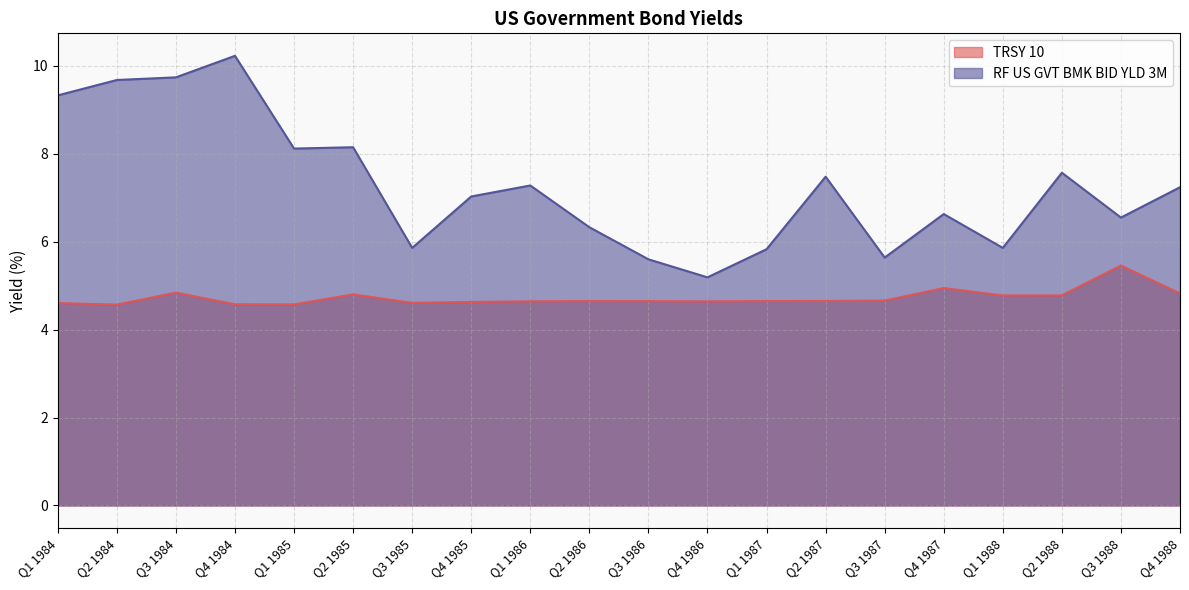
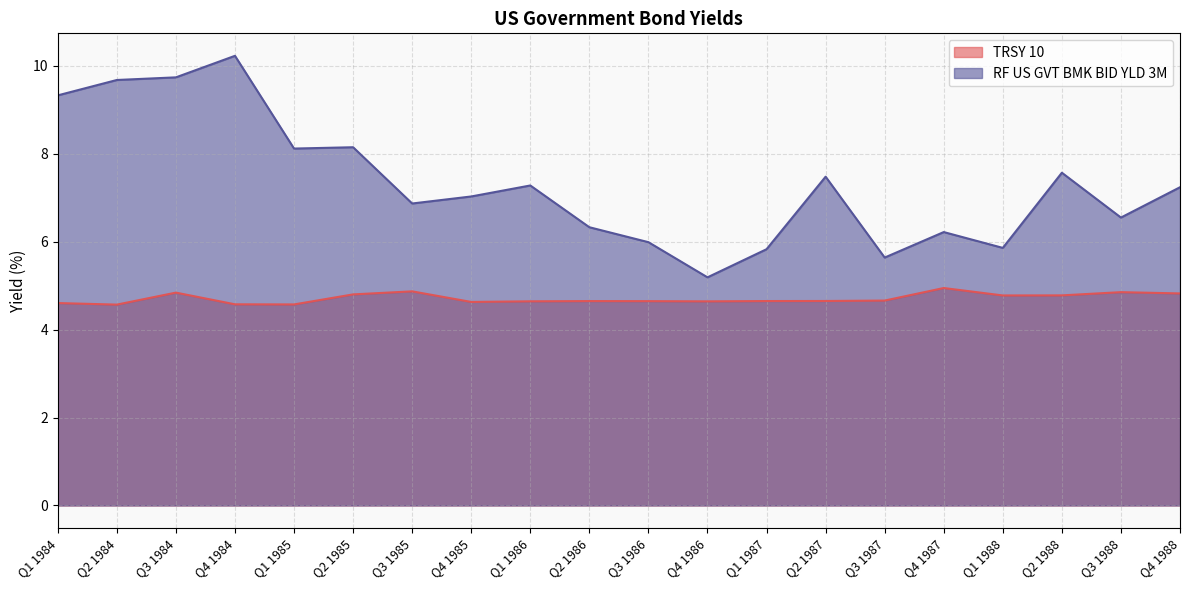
TRSY 10, Q3 1985: 4.6 -> 4.9
RF US GVT BMK BID YLD 3M, Q3 1985: 5.9 -> 6.9
RF US GVT BMK BID YLD 3M, Q3 1986: 5.6 -> 6.0
RF US GVT BMK BID YLD 3M, Q4 1987: 6.6 -> 6.2
TRSY 10, Q3 1988: 5.5 -> 4.9
